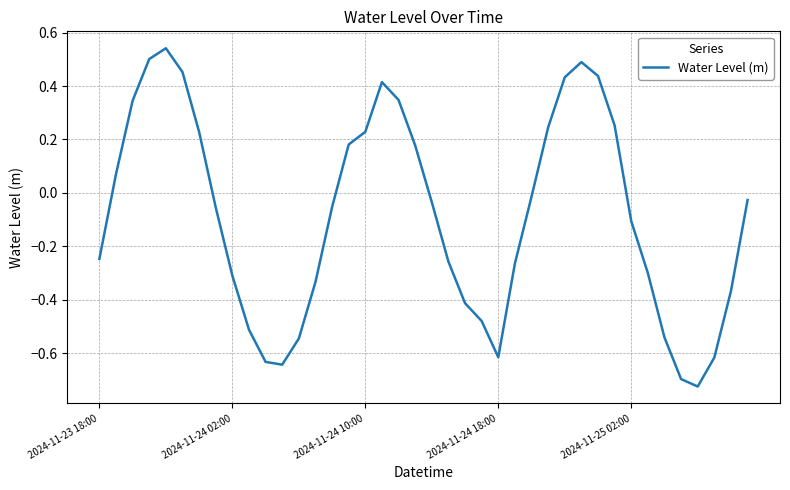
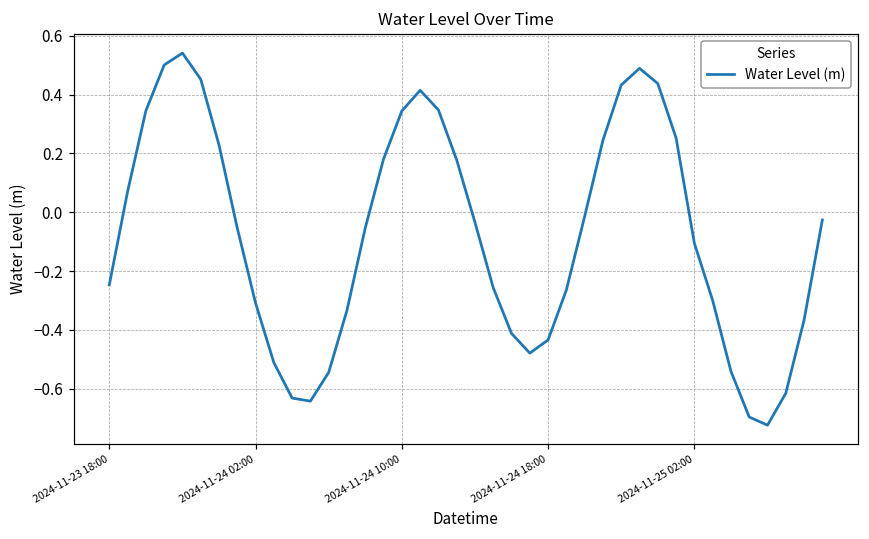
2024-11-24 10:00: 0.23 -> 0.34
2024-11-24 18:00: -0.61 -> -0.43
